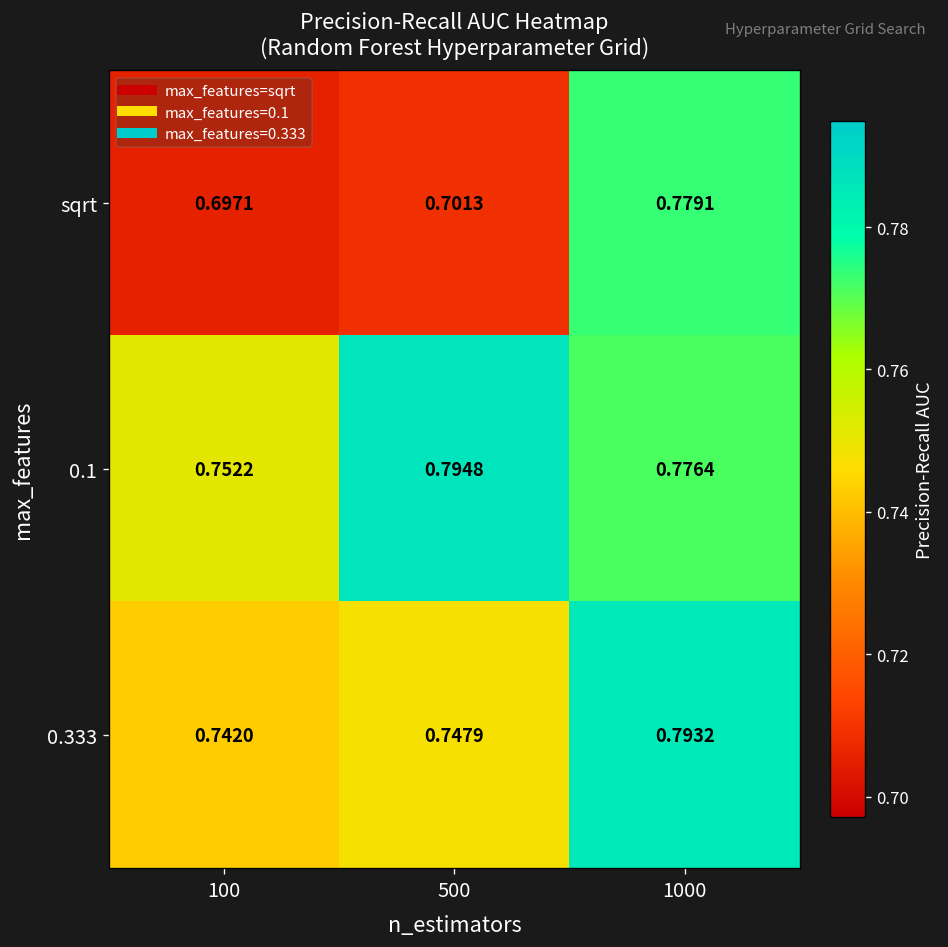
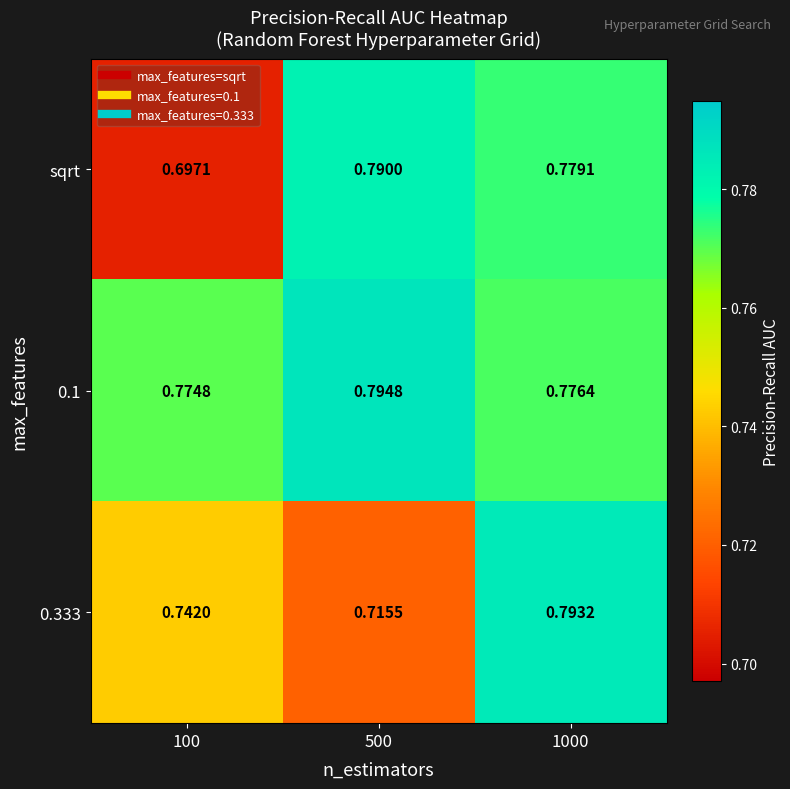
sqrt, 500: 0.7013 -> 0.7900
0.1, 100: 0.7522 -> 0.7748
0.333, 500: 0.7479 -> 0.7155
